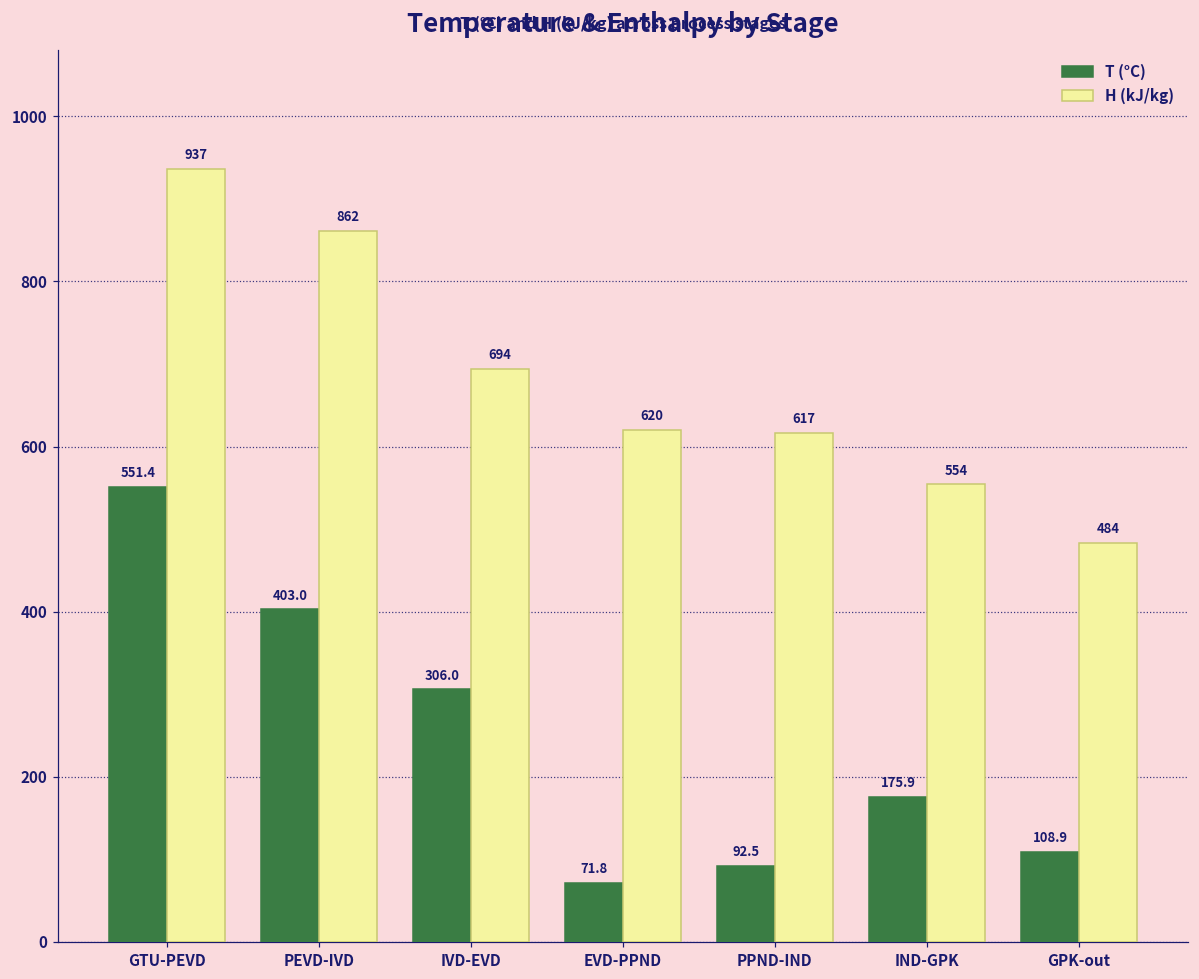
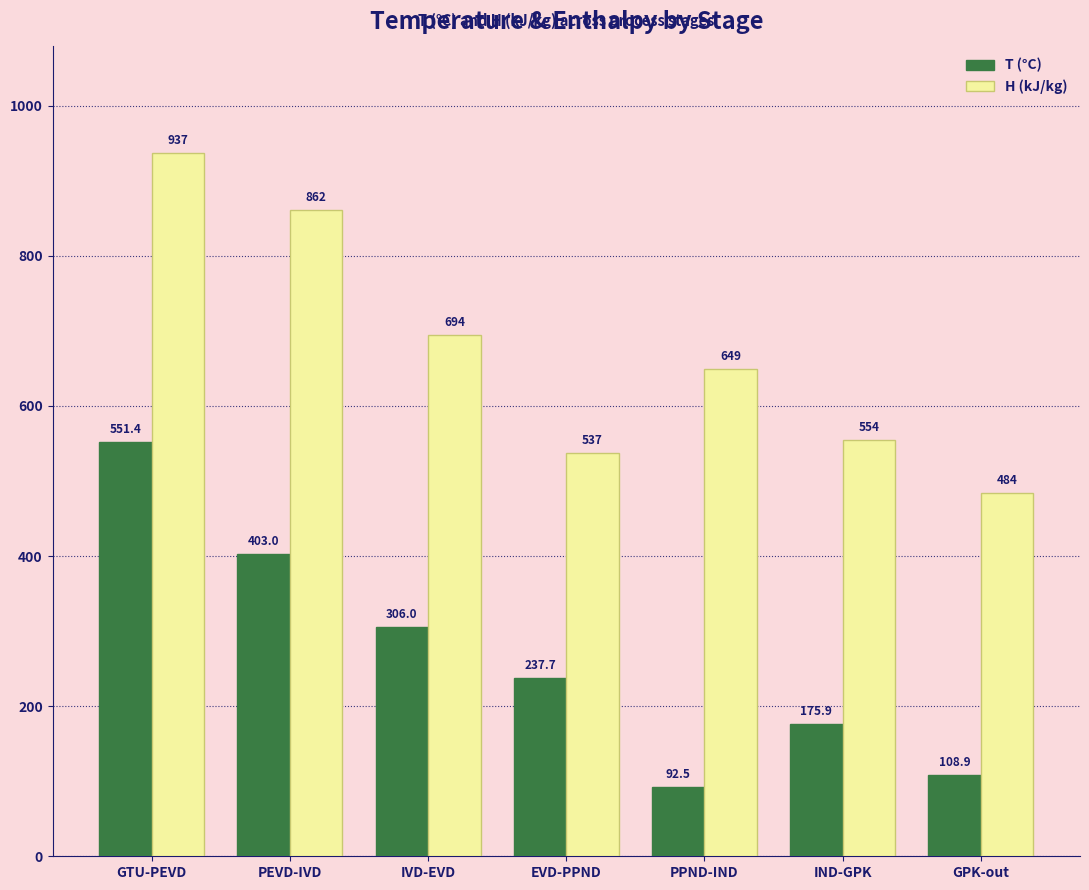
T (°C), EVD-PPND: 71.8 -> 237.7
H (kJ/kg), EVD-PPND: 620 -> 537
H (kJ/kg), PPND-IND: 617 -> 649
